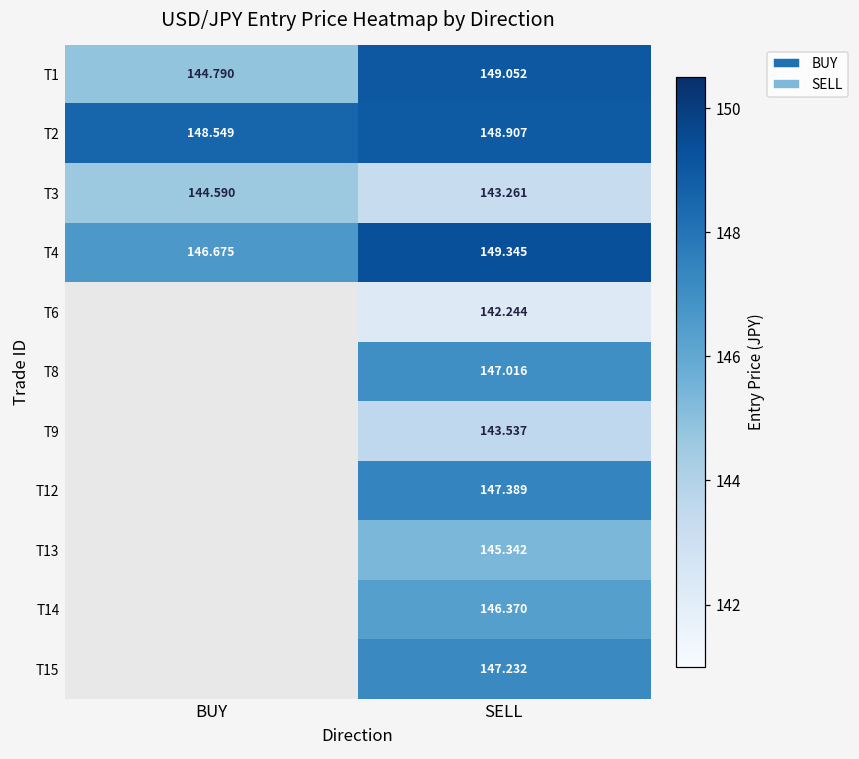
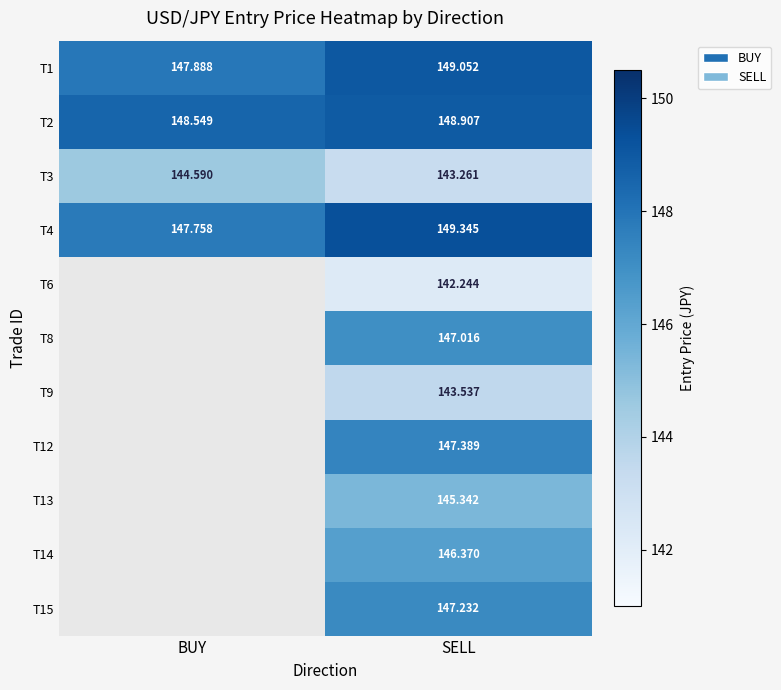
T1, BUY: 144.790 -> 147.888
T4, BUY: 146.675 -> 147.758
